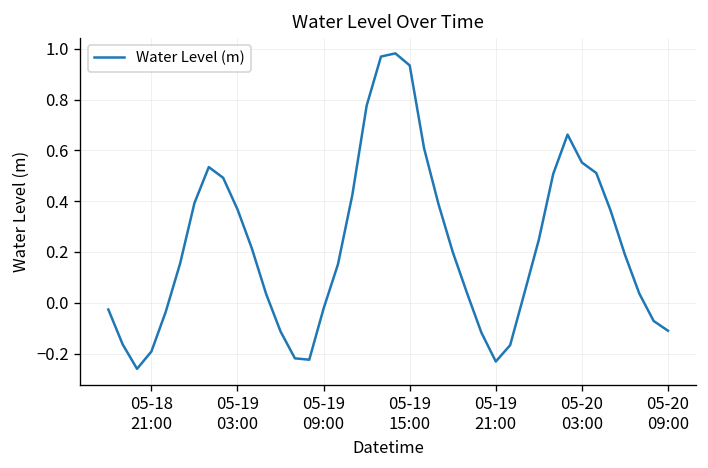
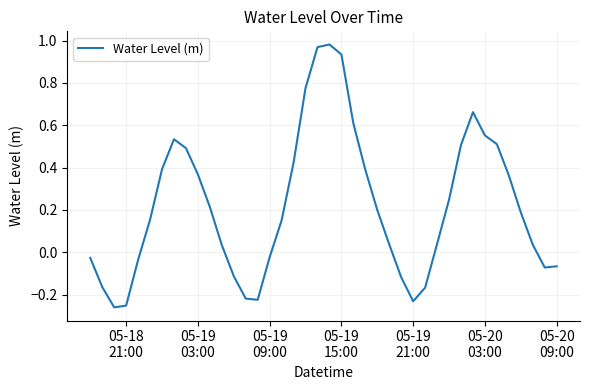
05-18 21:00: -0.19 -> -0.25
05-20 09:00: -0.11 -> -0.07
